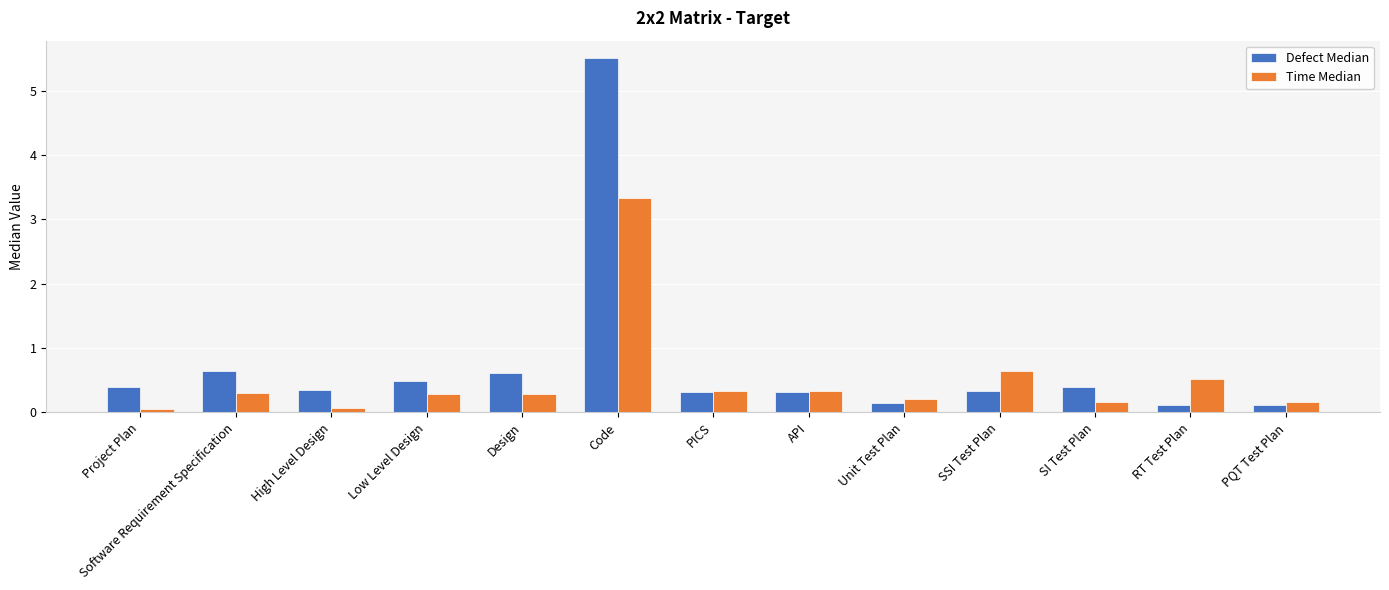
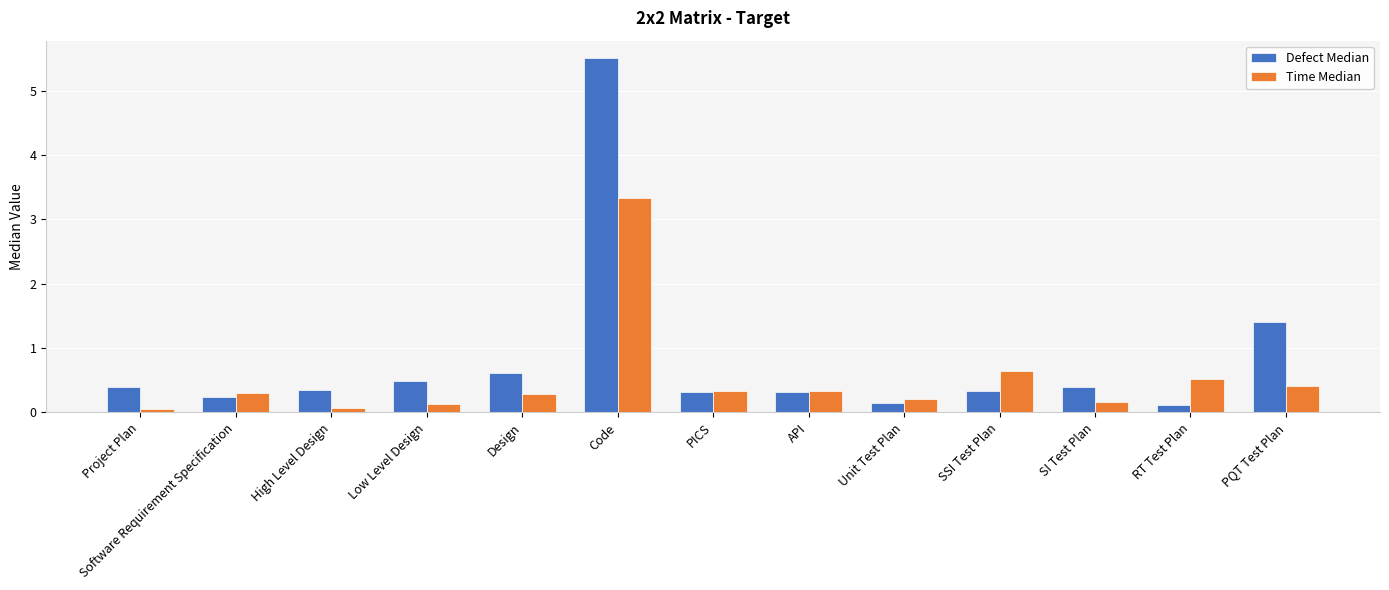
Defect Median, Software Requirement Specification: 0.6 -> 0.2
Time Median, Low Level Design: 0.3 -> 0.1
Defect Median, PQT Test Plan: 0.1 -> 1.4
Time Median, PQT Test Plan: 0.2 -> 0.4
